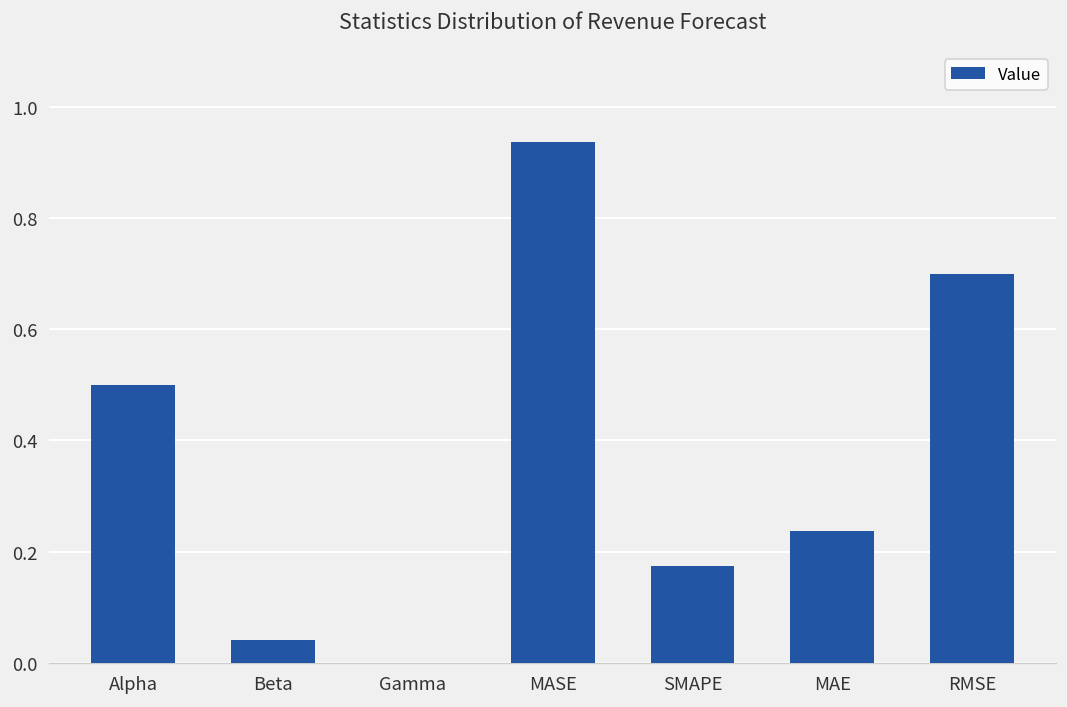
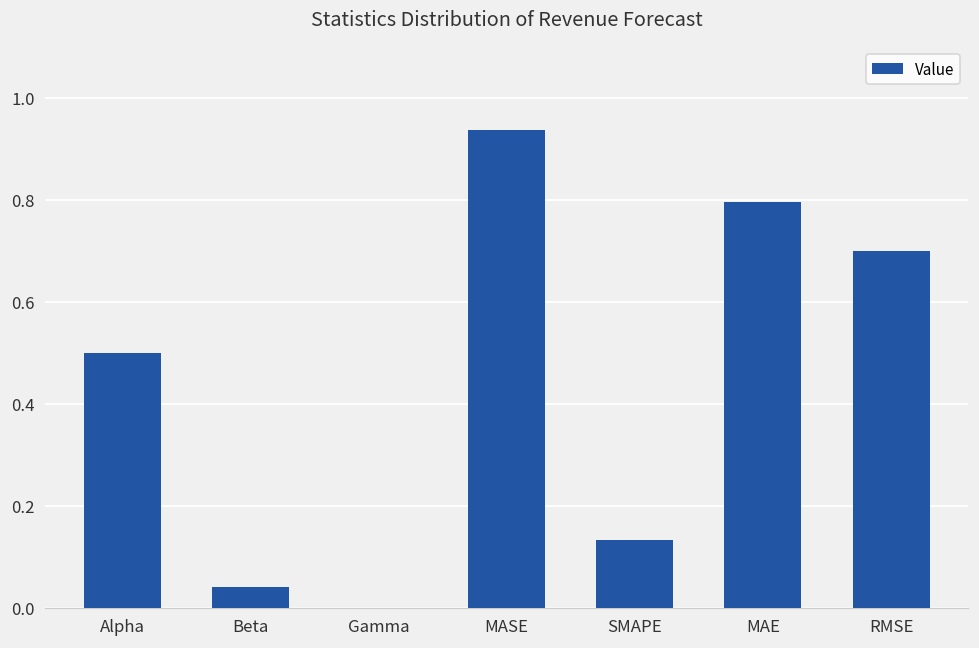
SMAPE: 0.17 -> 0.13
MAE: 0.24 -> 0.80
